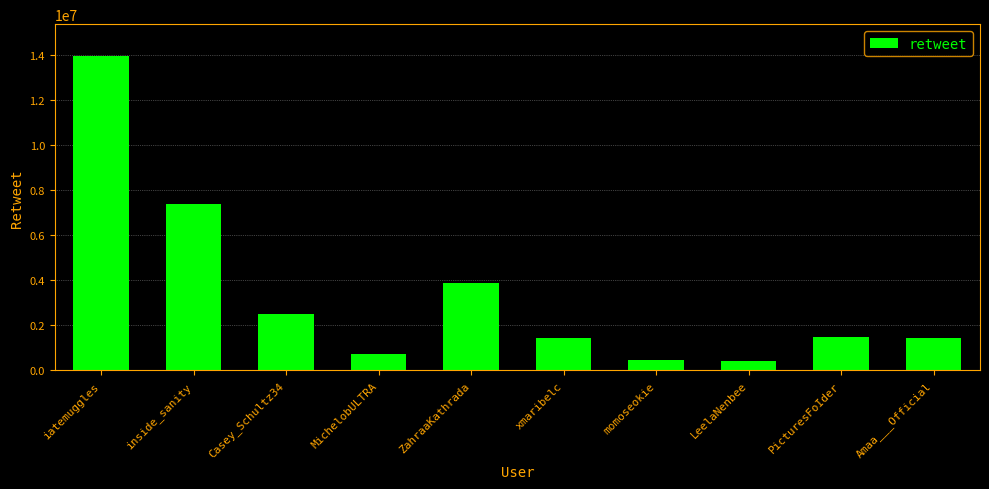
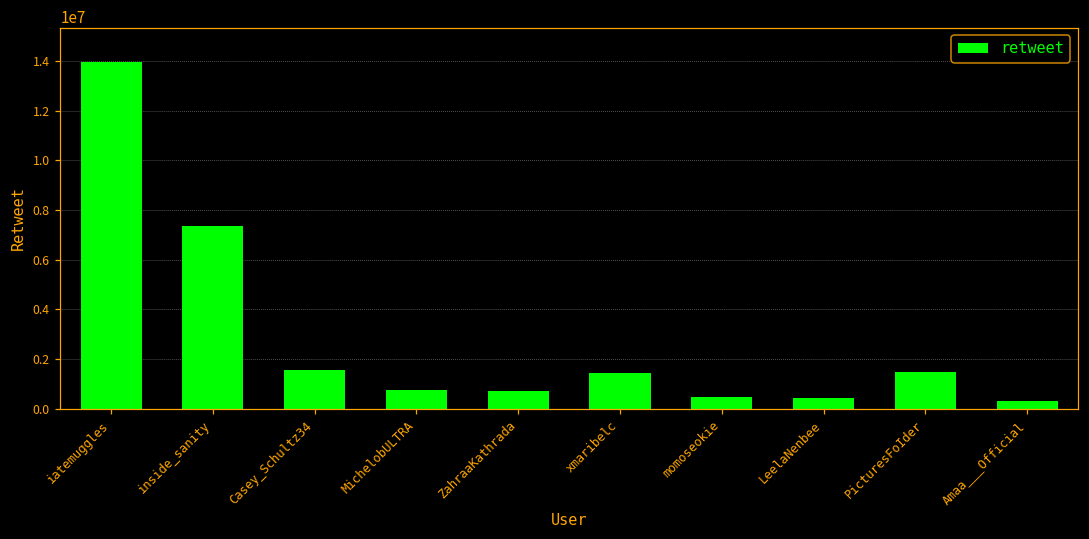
Casey_Schultz34: 2500000 -> 1600000
ZahraaKathrada: 3900000 -> 700000
Amaa___Official: 1400000 -> 300000
